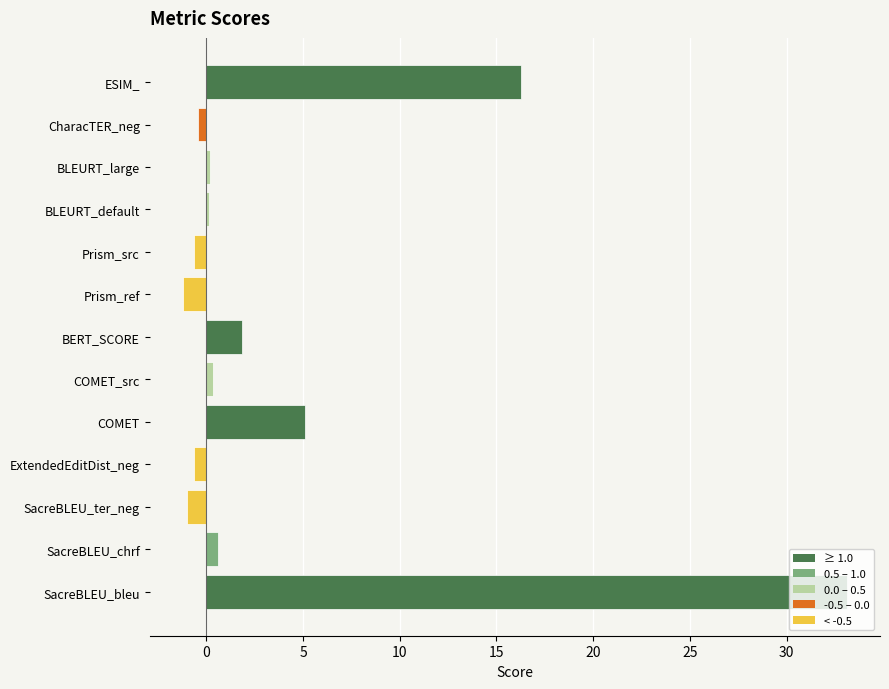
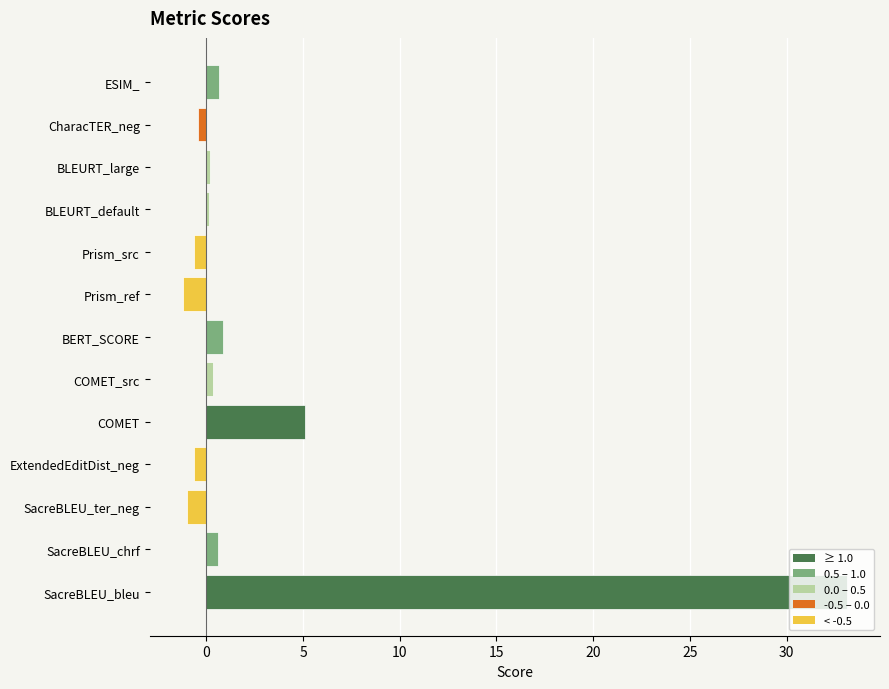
ESIM_: 16.3 -> 0.6
BERT_SCORE: 1.8 -> 0.9
